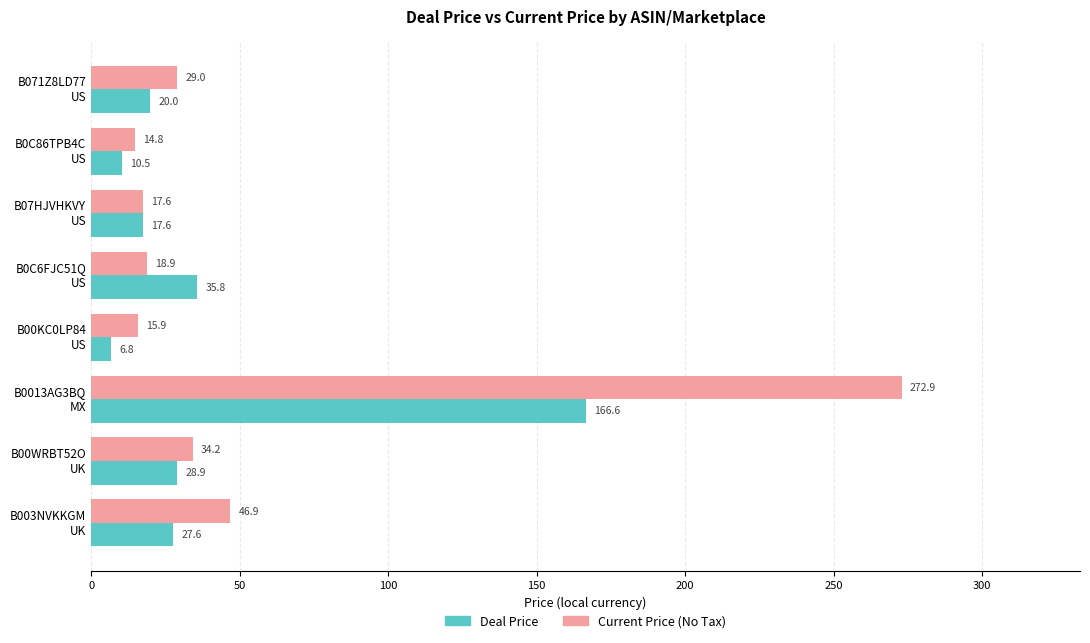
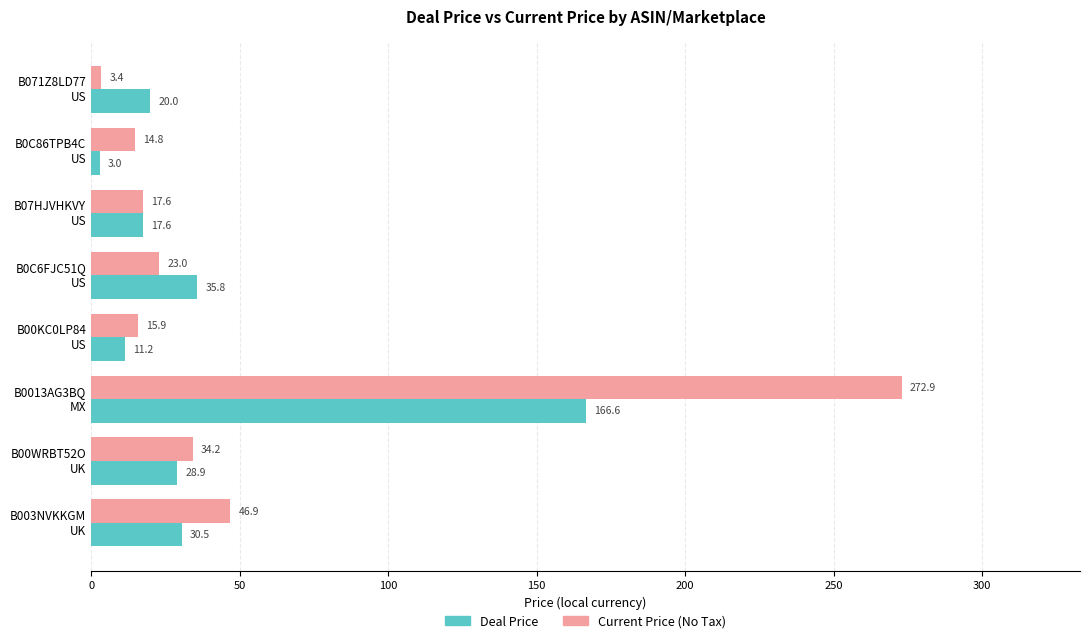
Current Price (No Tax), B071Z8LD77 US: 29.0 -> 3.4
Deal Price, B0C86TPB4C US: 10.5 -> 3.0
Current Price (No Tax), B0C6FJC51Q US: 18.9 -> 23.0
Deal Price, B00KC0LP84 US: 6.8 -> 11.2
Deal Price, B003NVKKGM UK: 27.6 -> 30.5
